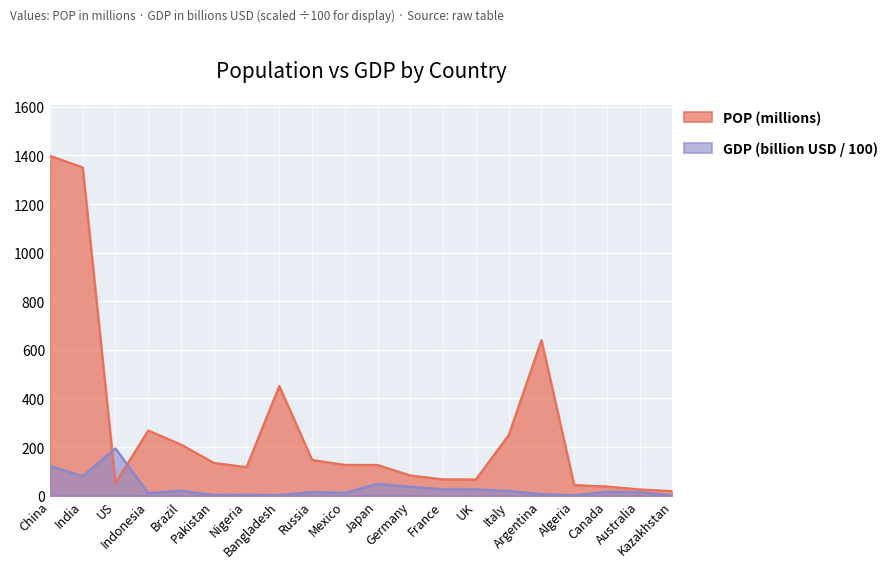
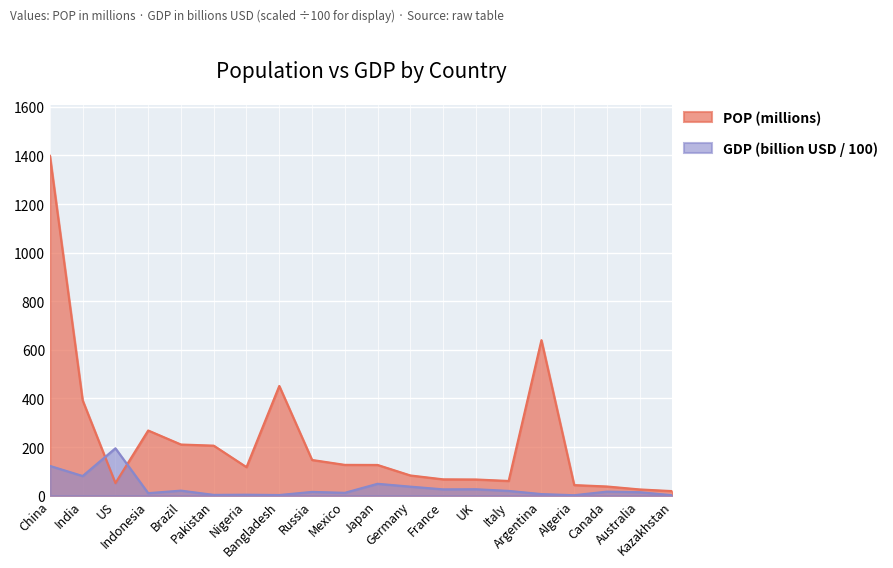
POP (millions), India: 1350 -> 390
POP (millions), Pakistan: 130 -> 210
POP (millions), Italy: 250 -> 60
